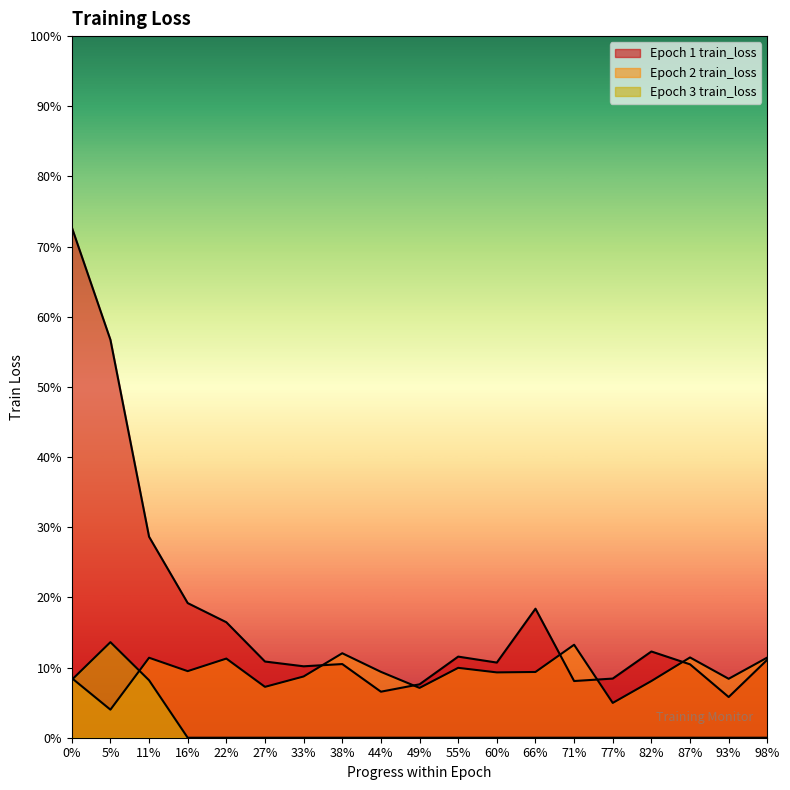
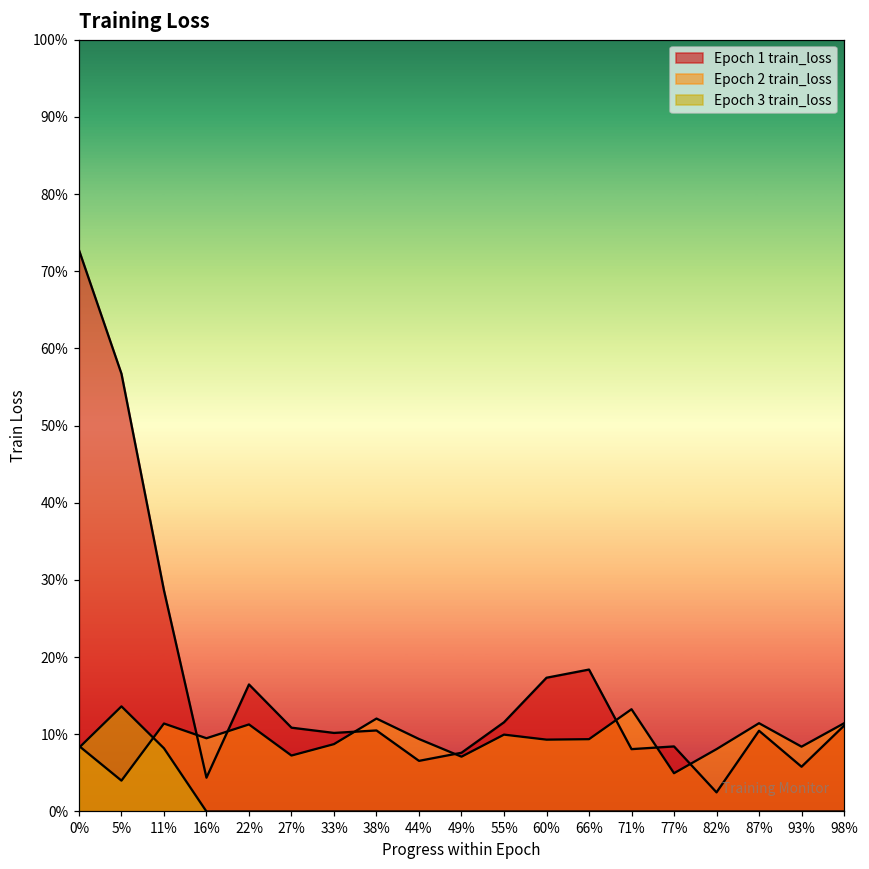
Epoch 1 train_loss, 16%: 19% -> 4%
Epoch 1 train_loss, 60%: 11% -> 17%
Epoch 1 train_loss, 82%: 12% -> 2%
